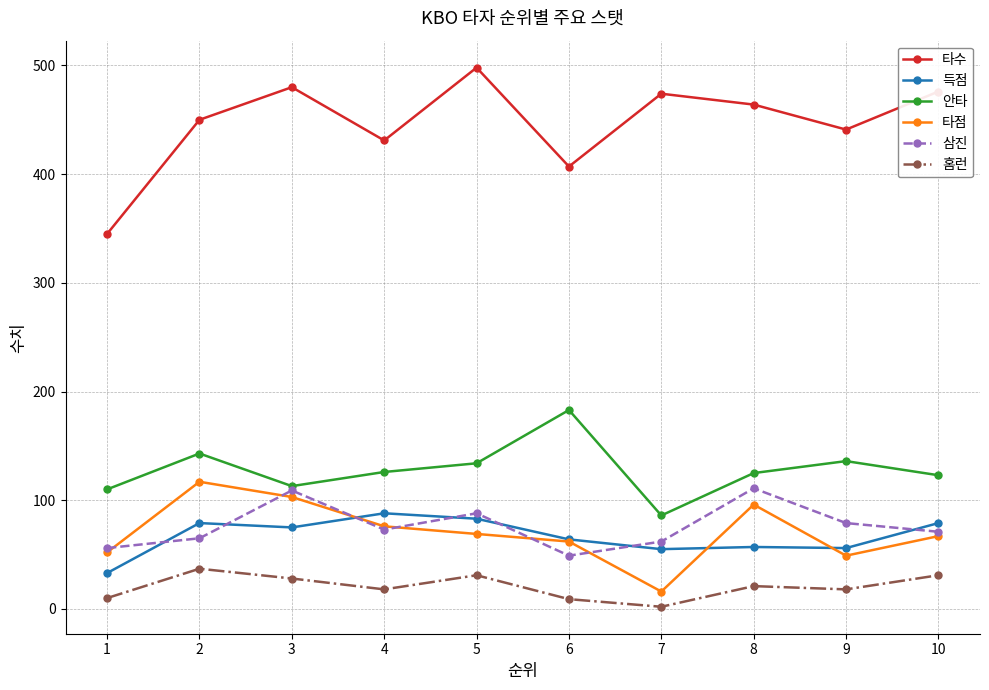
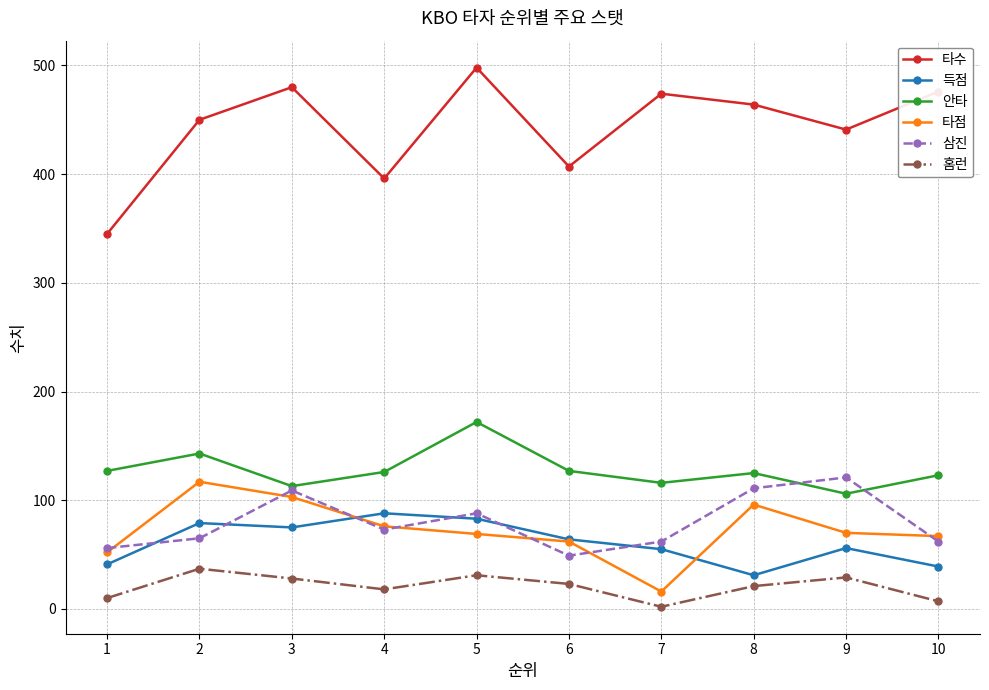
득점, 1: 33 -> 41
안타, 1: 110 -> 127
타수, 4: 431 -> 396
안타, 5: 134 -> 172
안타, 6: 183 -> 127
홈런, 6: 9 -> 23
안타, 7: 86 -> 116
득점, 8: 57 -> 31
안타, 9: 136 -> 106
타점, 9: 49 -> 70
삼진, 9: 79 -> 121
홈런, 9: 18 -> 29
득점, 10: 79 -> 39
삼진, 10: 71 -> 62
홈런, 10: 31 -> 7
